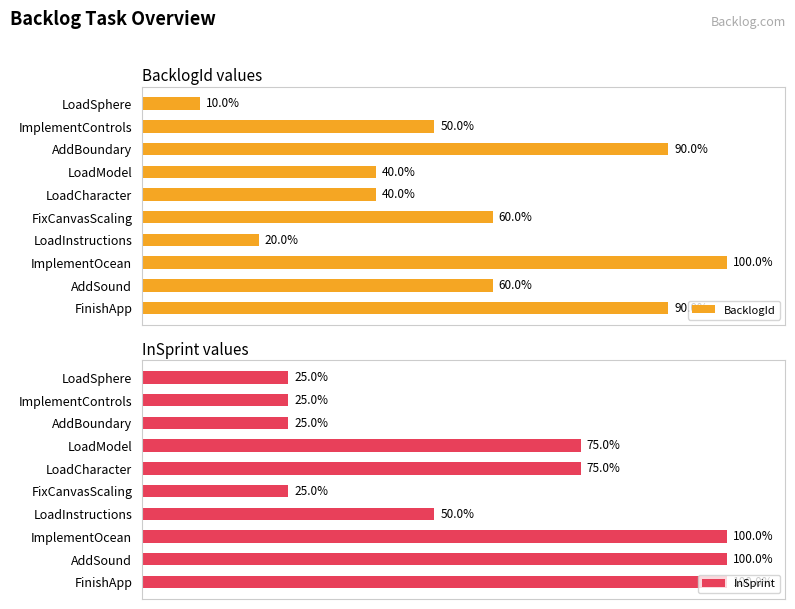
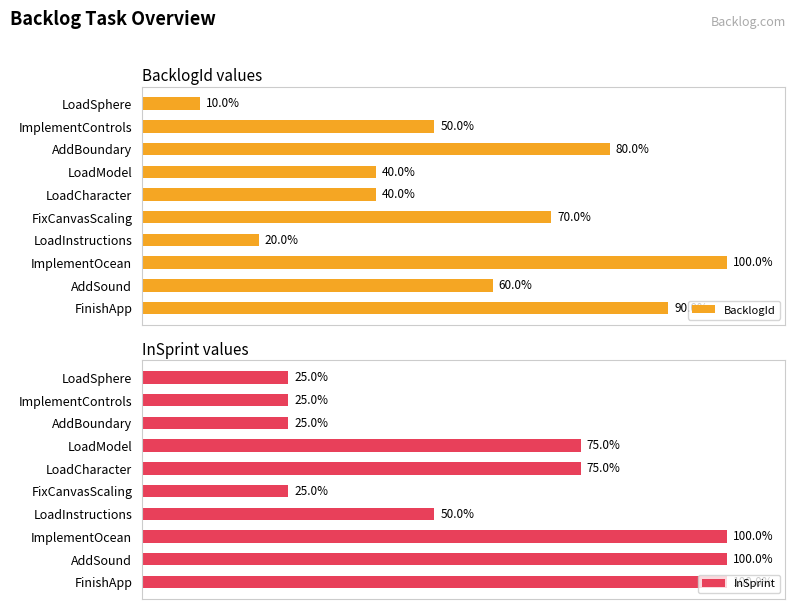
BacklogId values, AddBoundary: 90.0% -> 80.0%
BacklogId values, FixCanvasScaling: 60.0% -> 70.0%
